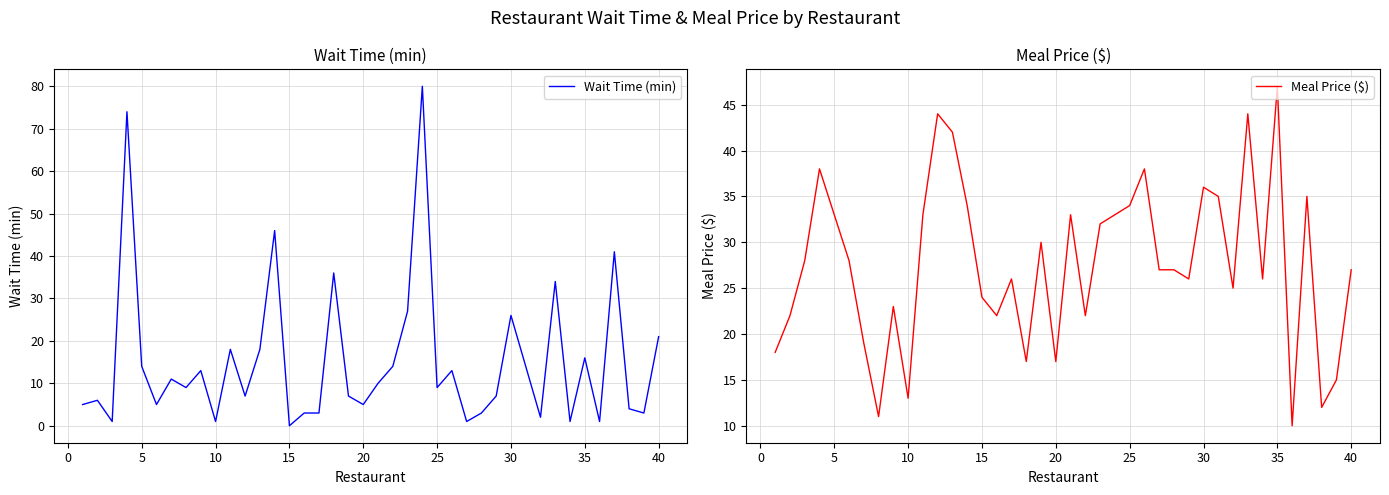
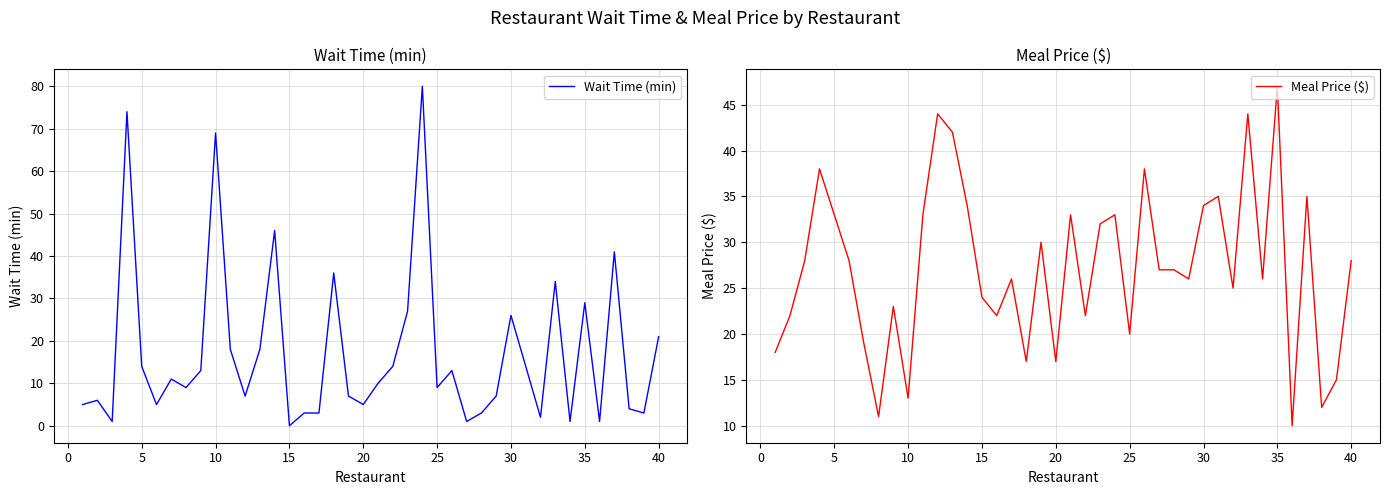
Wait Time (min), 10: 1 -> 69
Wait Time (min), 35: 16 -> 29
Meal Price ($), 25: 34 -> 20
Meal Price ($), 30: 36 -> 34
Meal Price ($), 40: 27 -> 28
